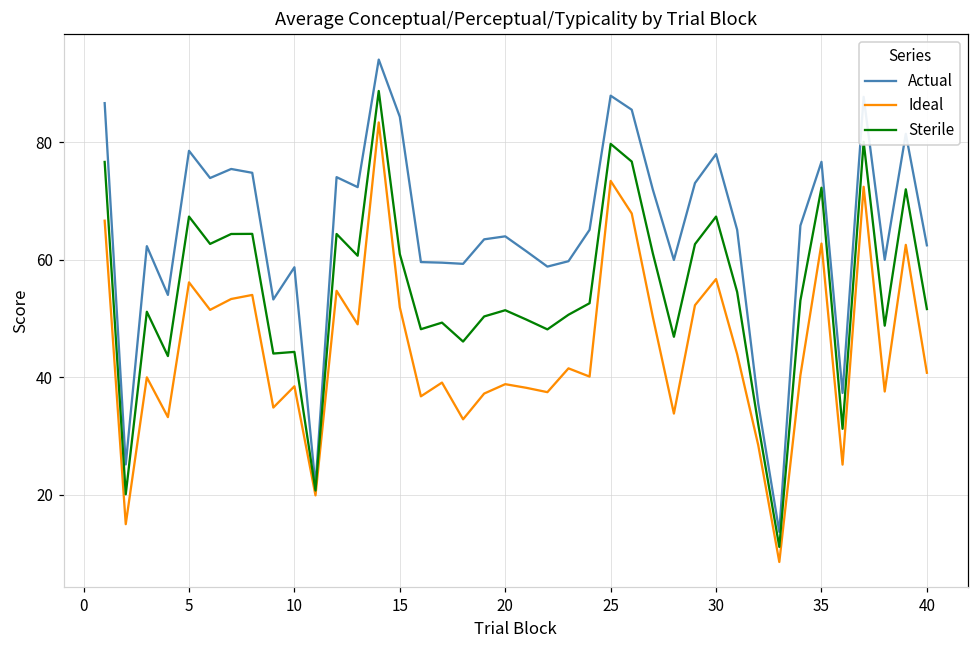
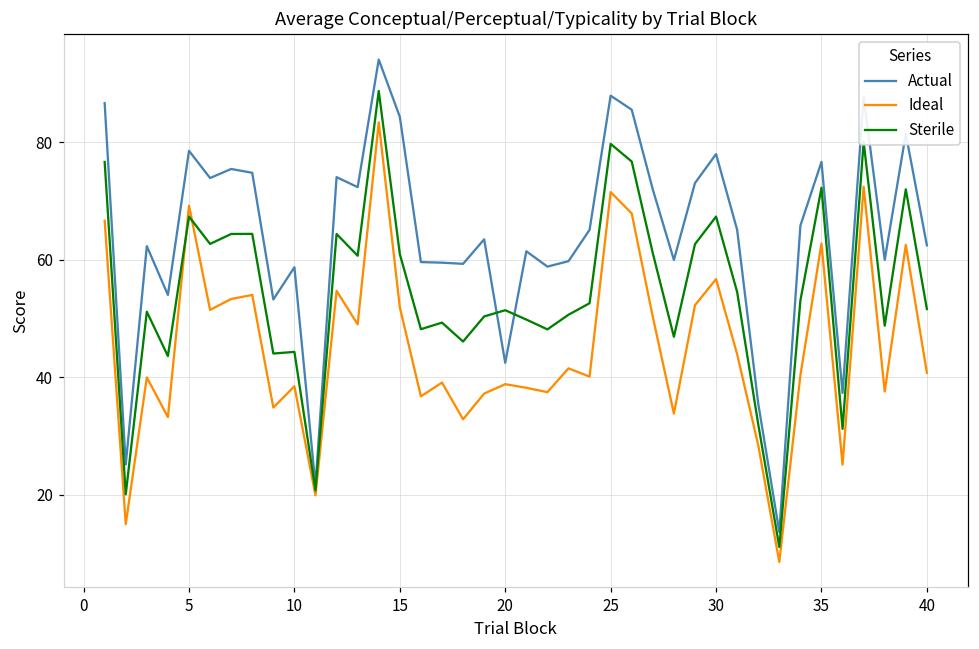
Ideal, 5: 56 -> 69
Actual, 20: 64 -> 42
Ideal, 25: 73 -> 72
